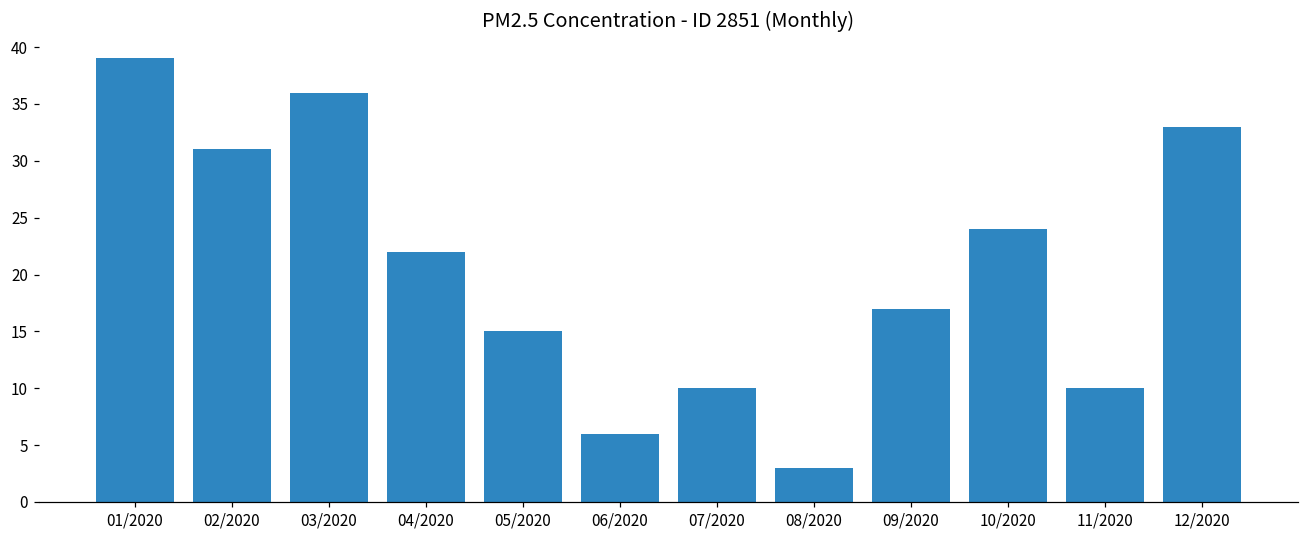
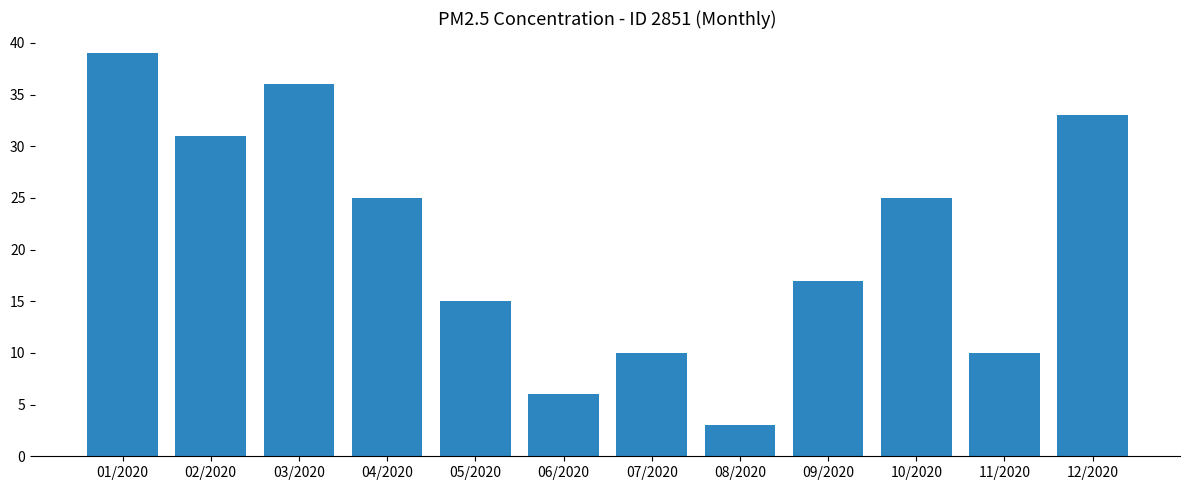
04/2020: 22 -> 25
10/2020: 24 -> 25
